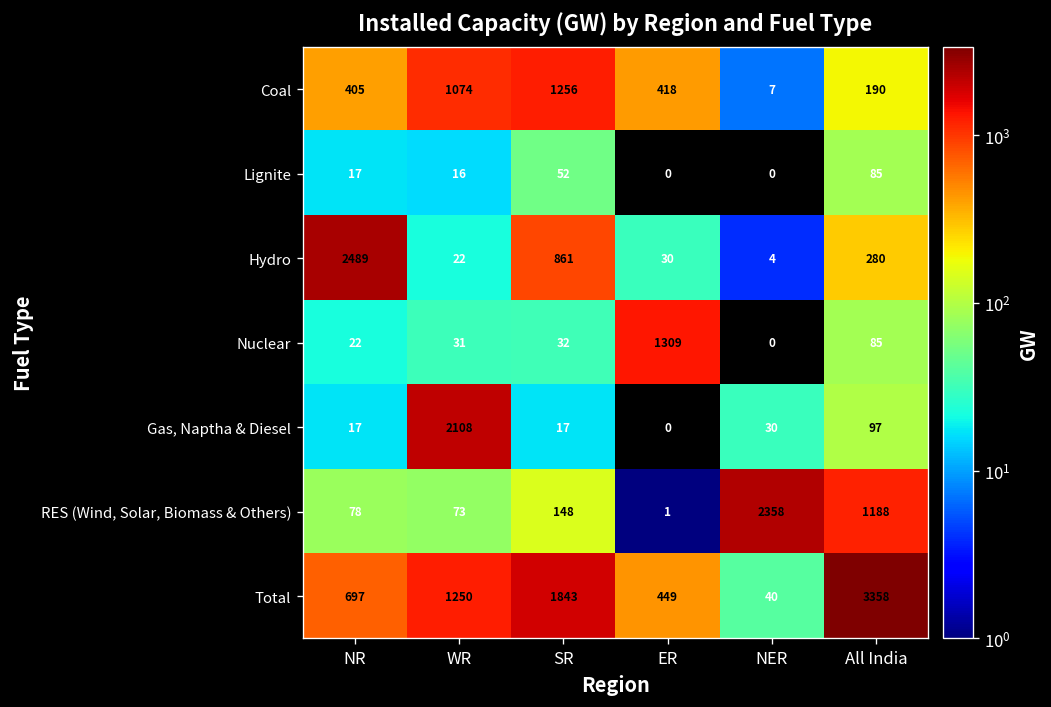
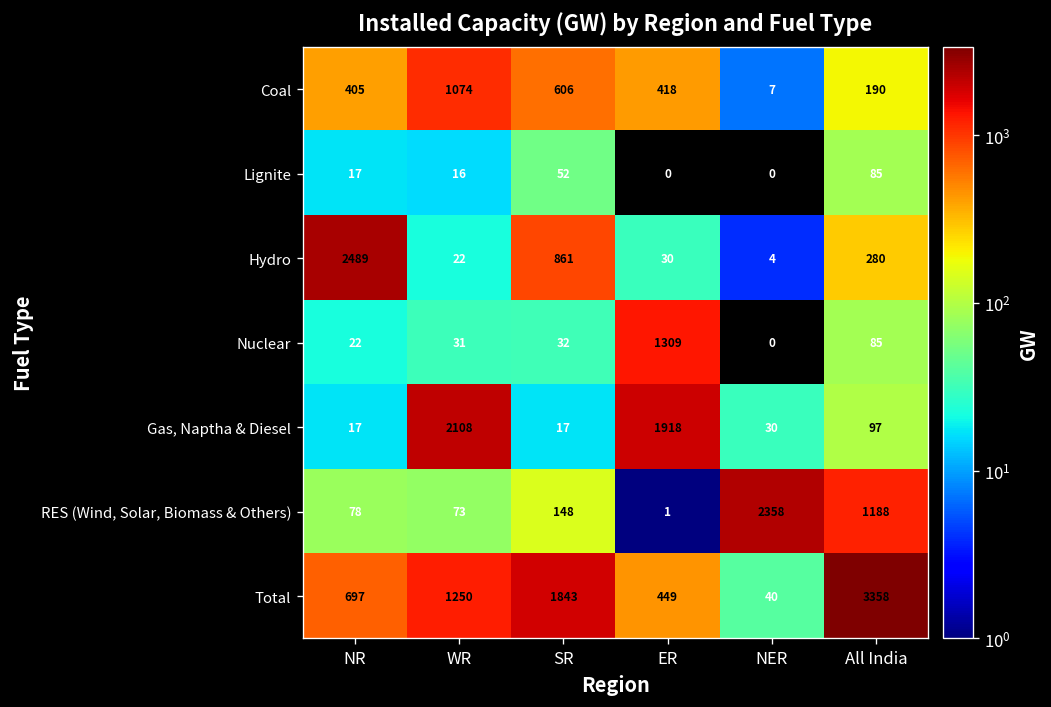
Coal, SR: 1256 -> 606
Gas, Naptha & Diesel, ER: 0 -> 1918
